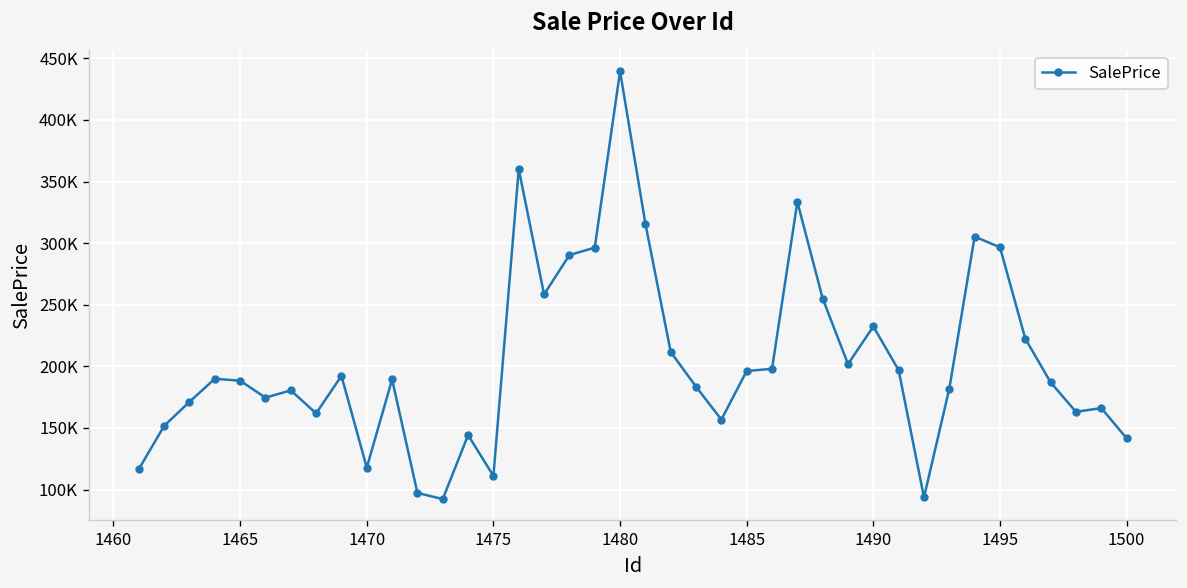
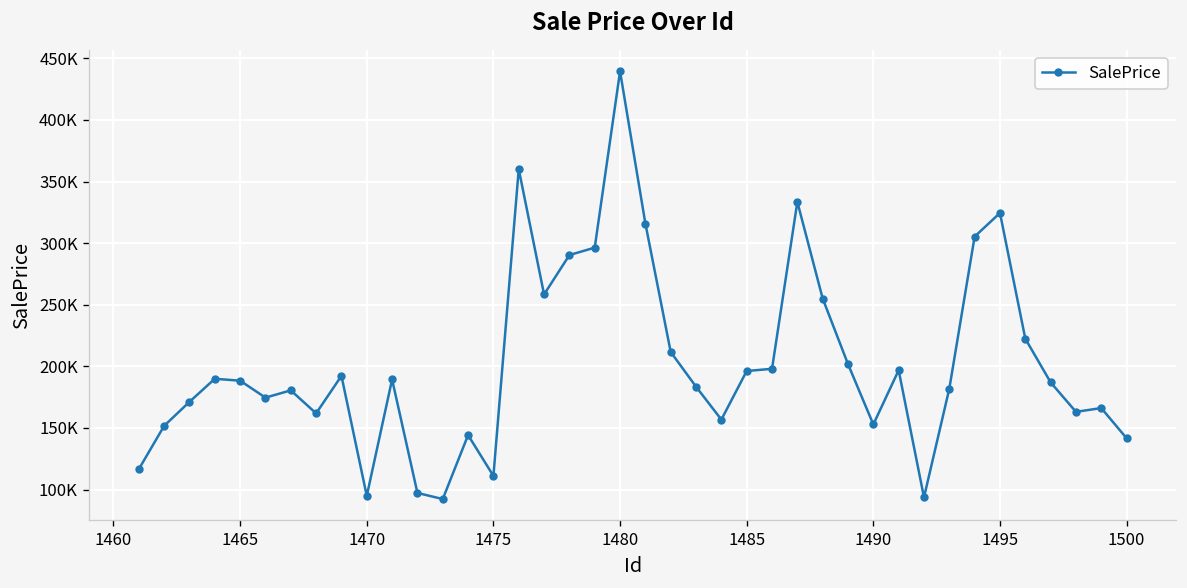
1470: 118000 -> 95000
1490: 232000 -> 153000
1495: 297000 -> 324000
